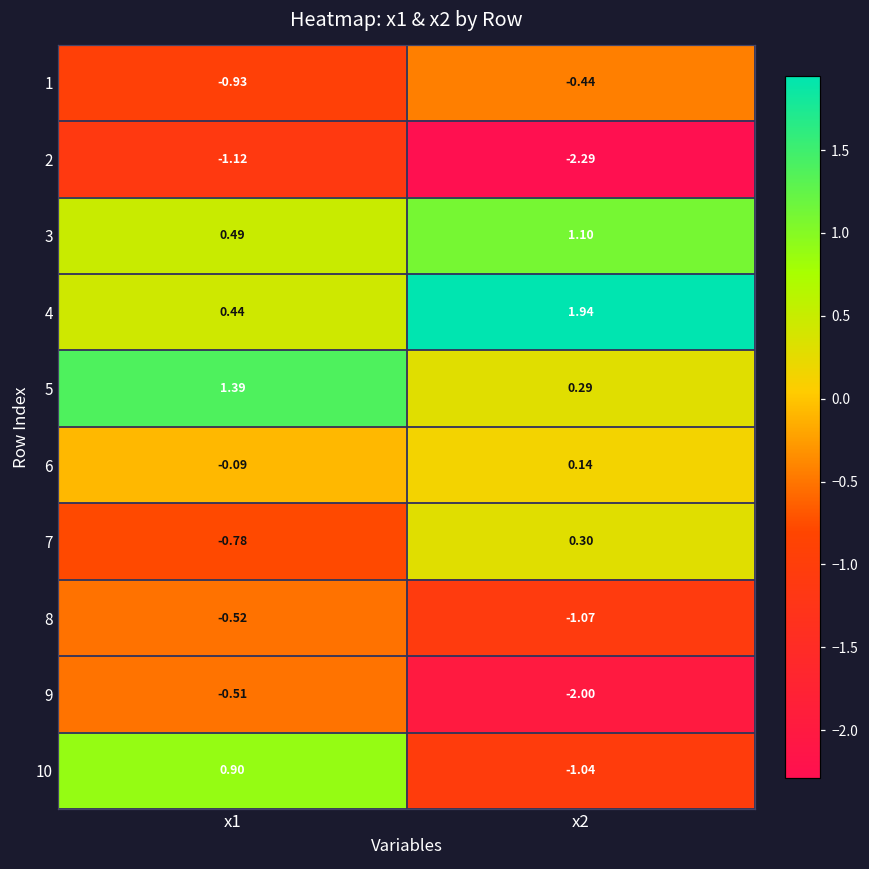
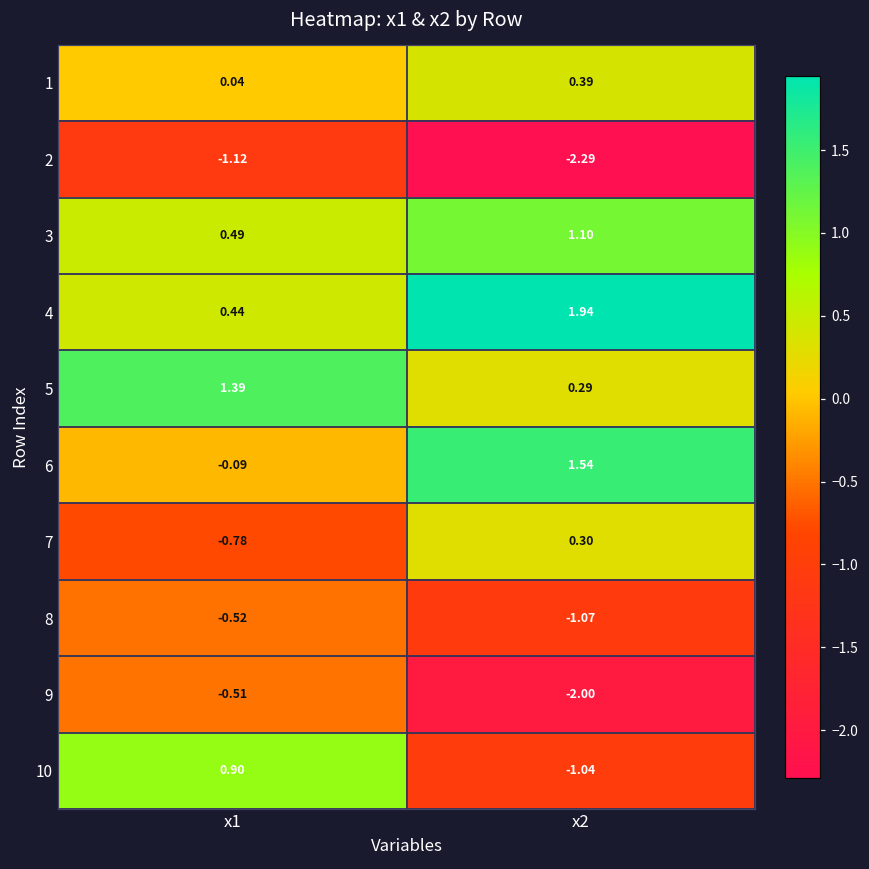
1, x1: -0.93 -> 0.04
1, x2: -0.44 -> 0.39
6, x2: 0.14 -> 1.54
